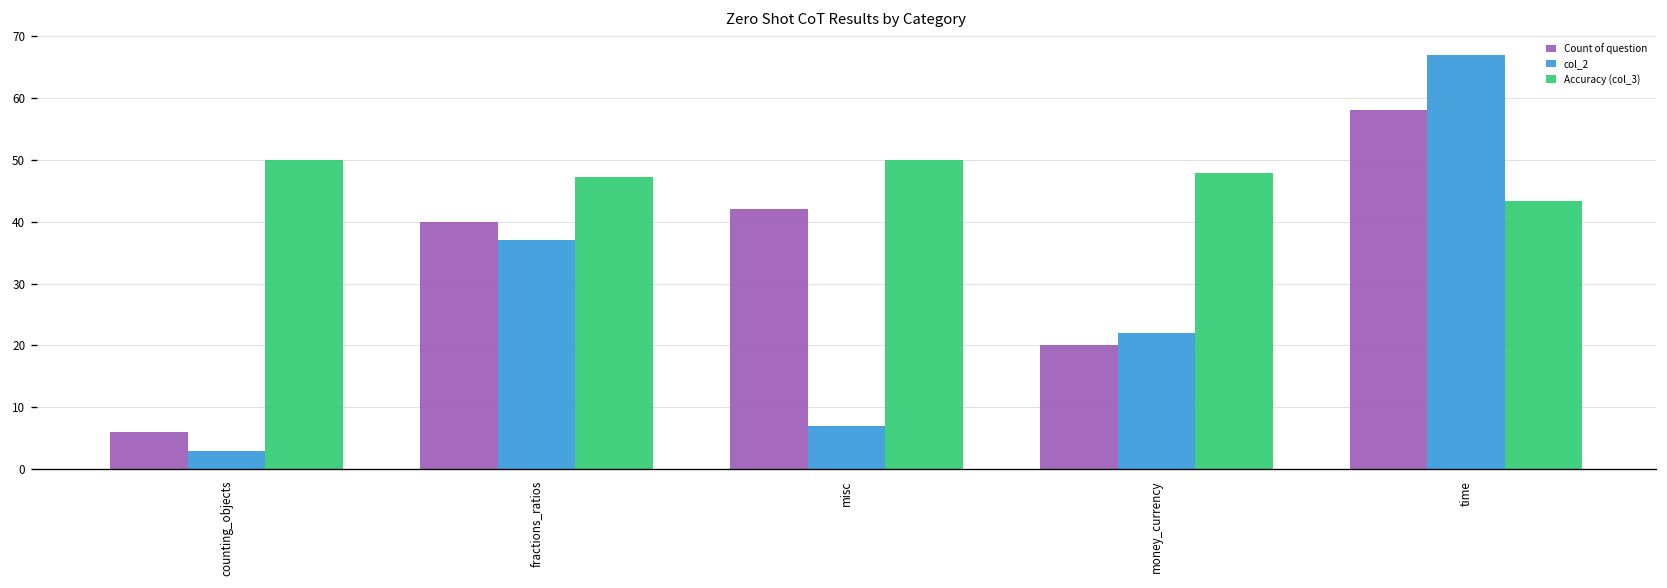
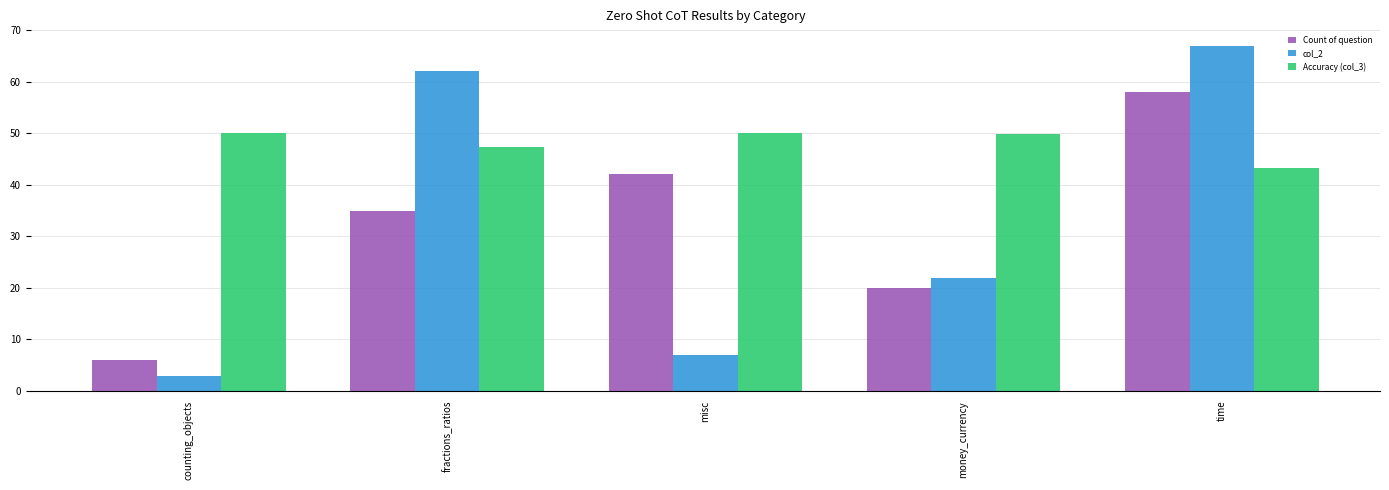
Count of question, fractions_ratios: 40 -> 35
col_2, fractions_ratios: 37 -> 62
Accuracy (col_3), money_currency: 48 -> 50
